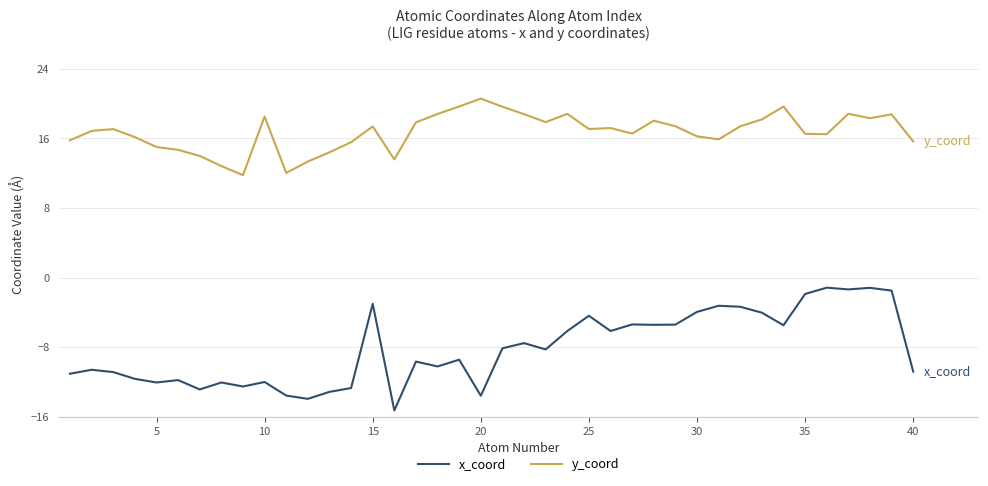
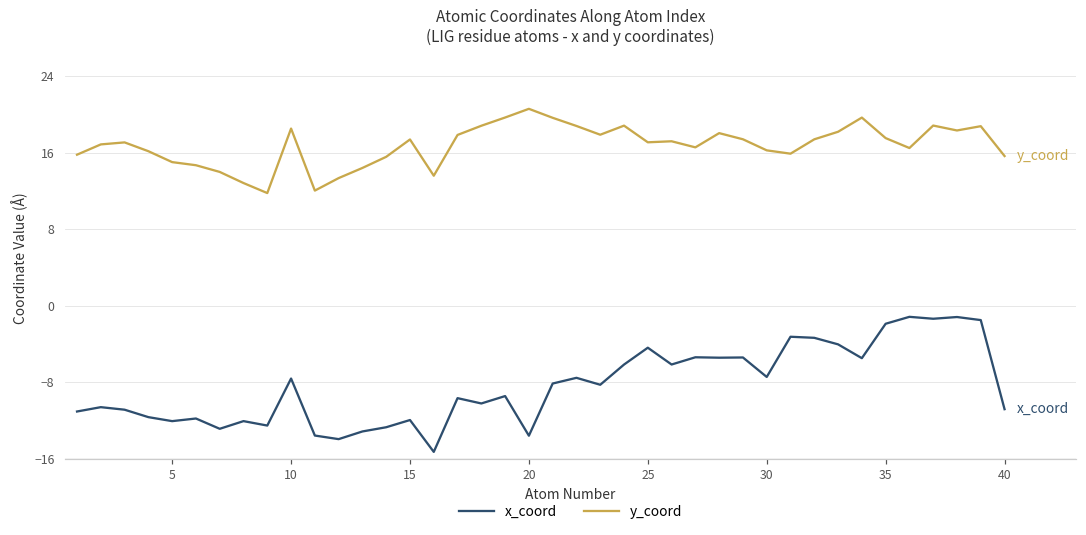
x_coord, 10: -12 -> -8
x_coord, 15: -3 -> -12
x_coord, 30: -4 -> -7
y_coord, 35: 17 -> 18
